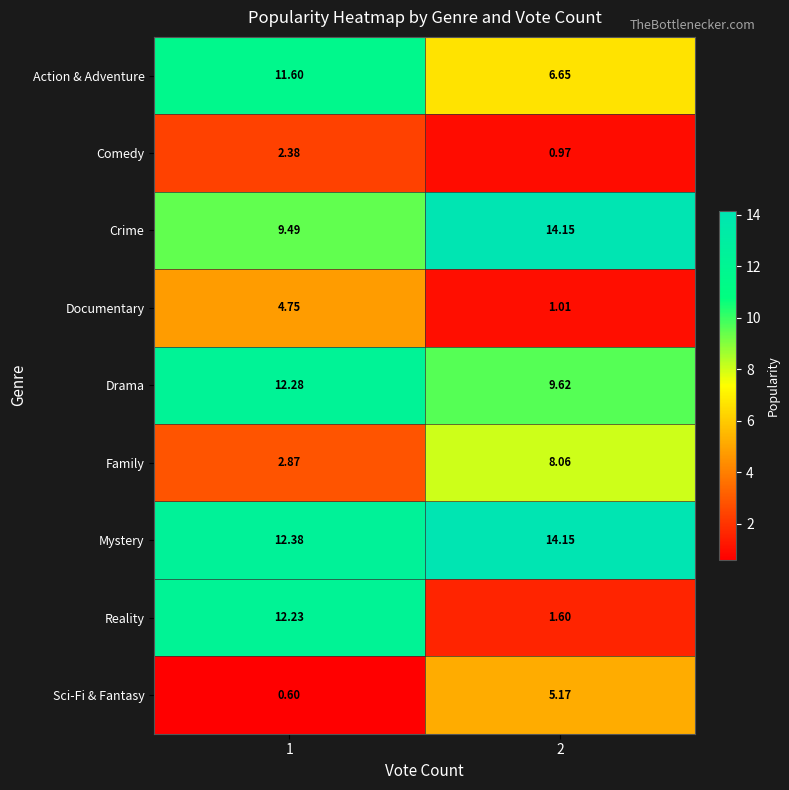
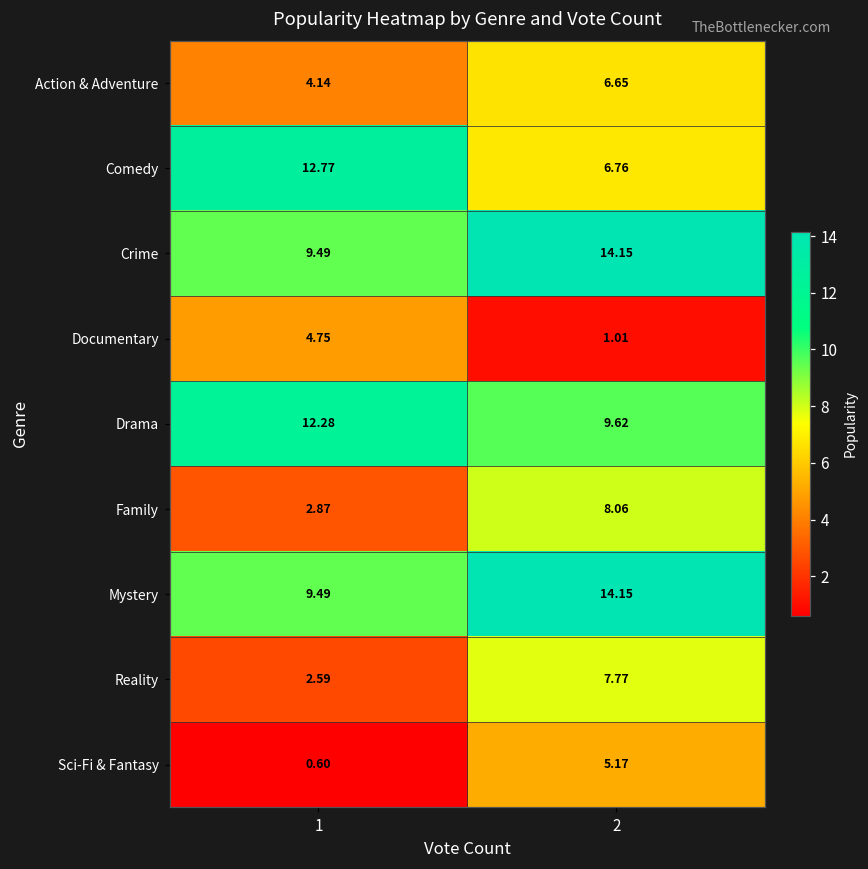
Action & Adventure, 1: 11.60 -> 4.14
Comedy, 1: 2.38 -> 12.77
Comedy, 2: 0.97 -> 6.76
Mystery, 1: 12.38 -> 9.49
Reality, 1: 12.23 -> 2.59
Reality, 2: 1.60 -> 7.77
